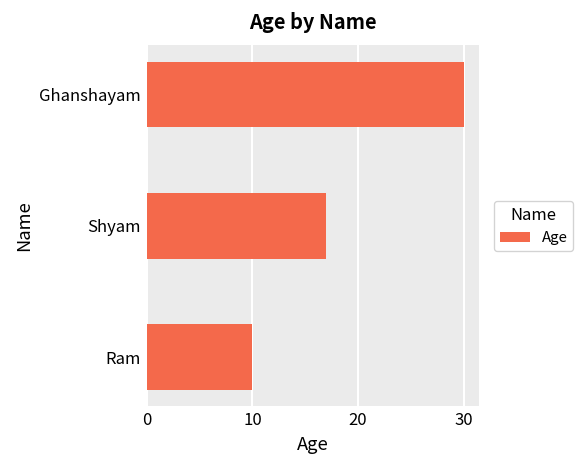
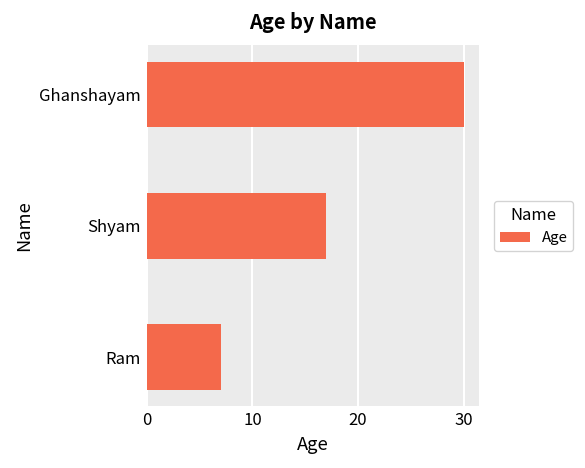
Ram: 10 -> 7
